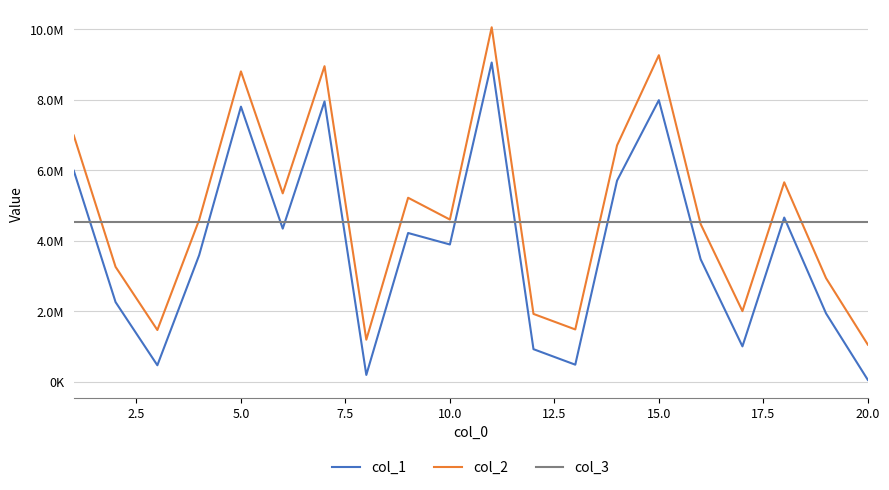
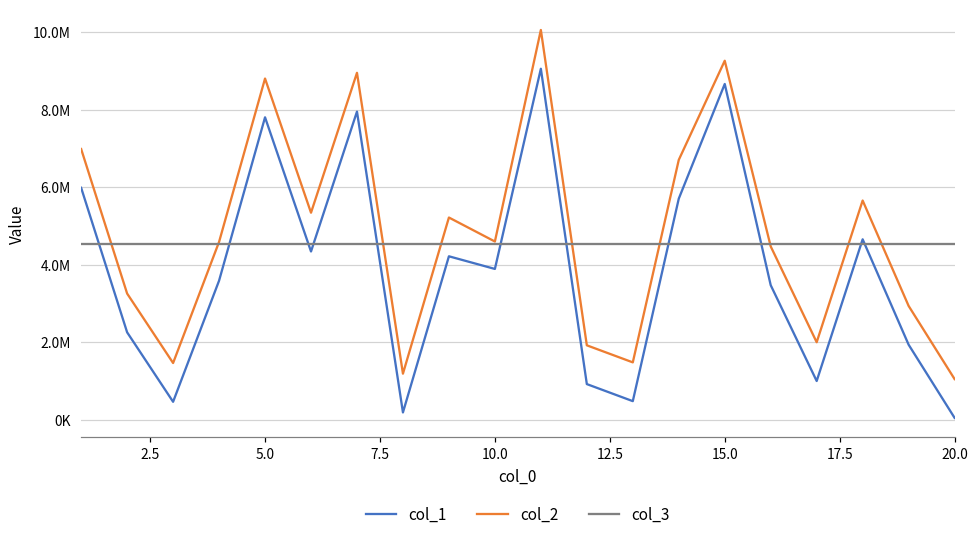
col_1, 15.0: 8000000 -> 8700000
